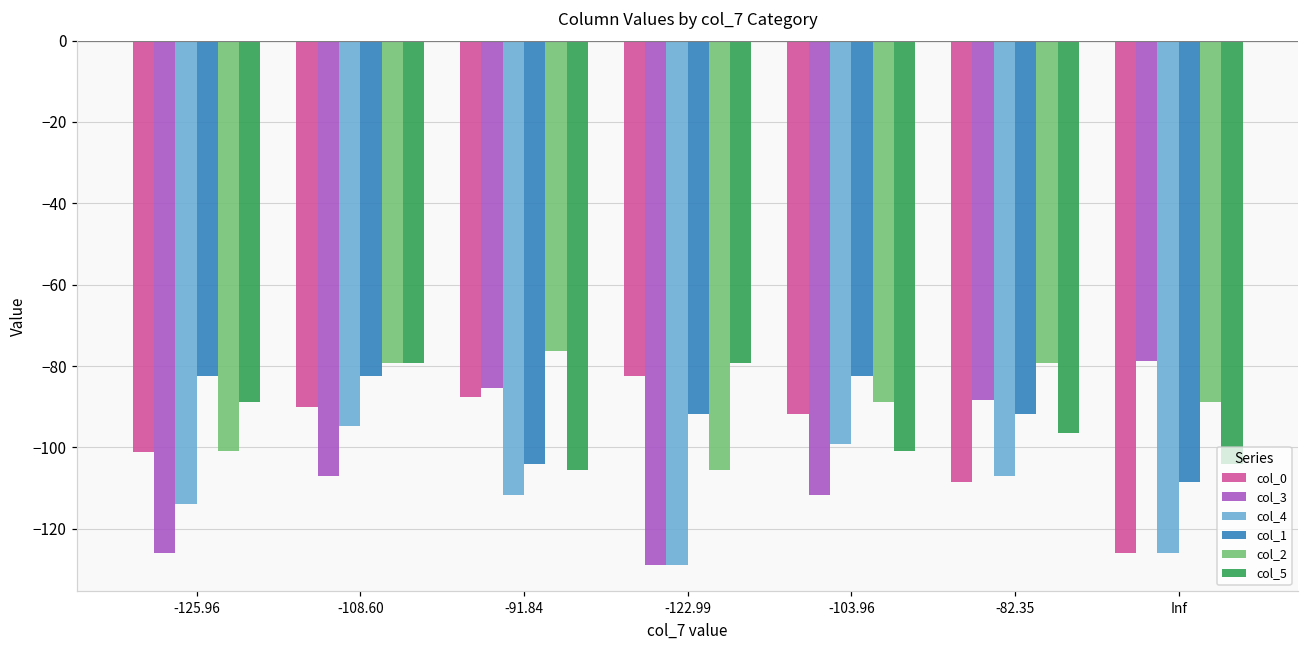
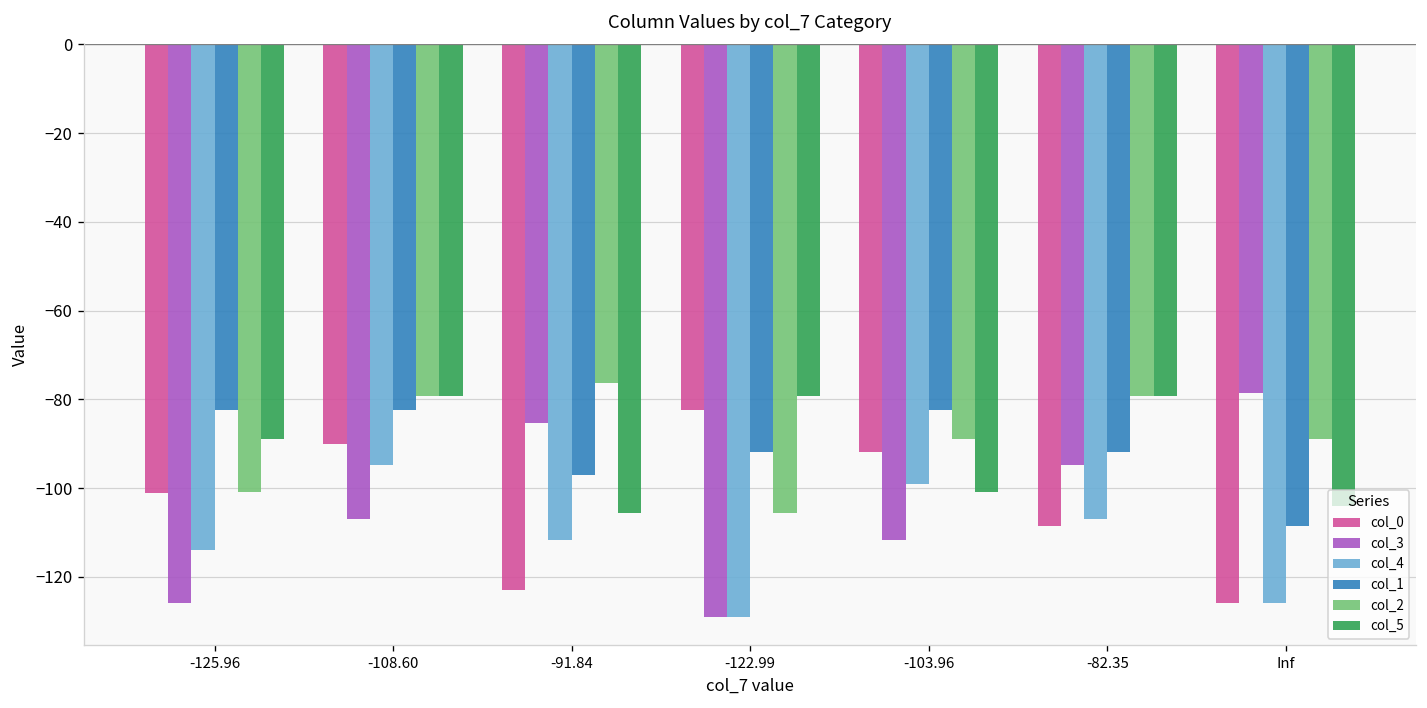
col_0, -91.84: -88 -> -123
col_1, -91.84: -104 -> -97
col_3, -82.35: -88 -> -95
col_5, -82.35: -96 -> -79
